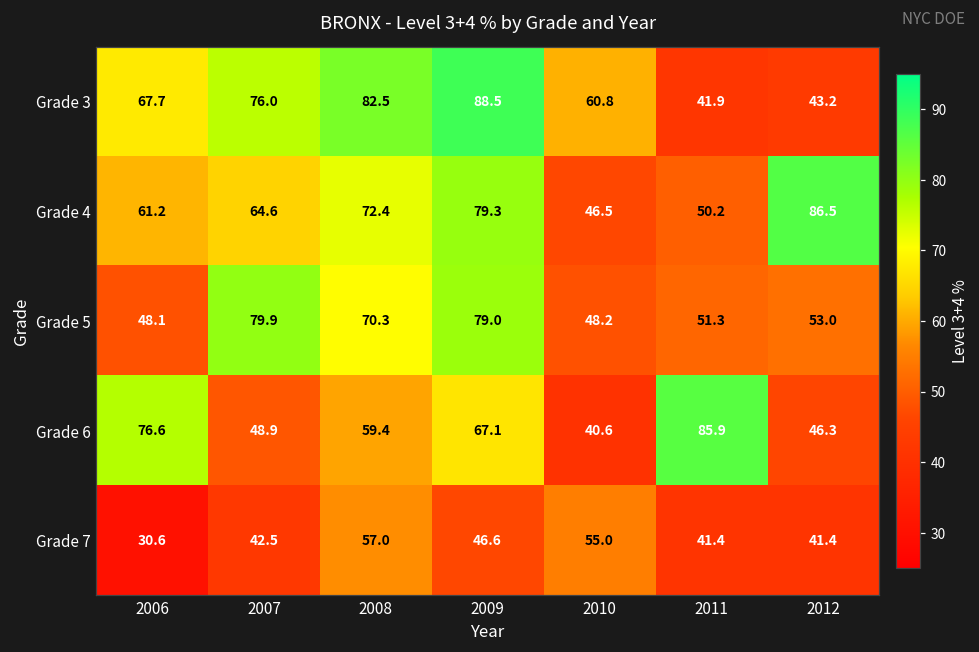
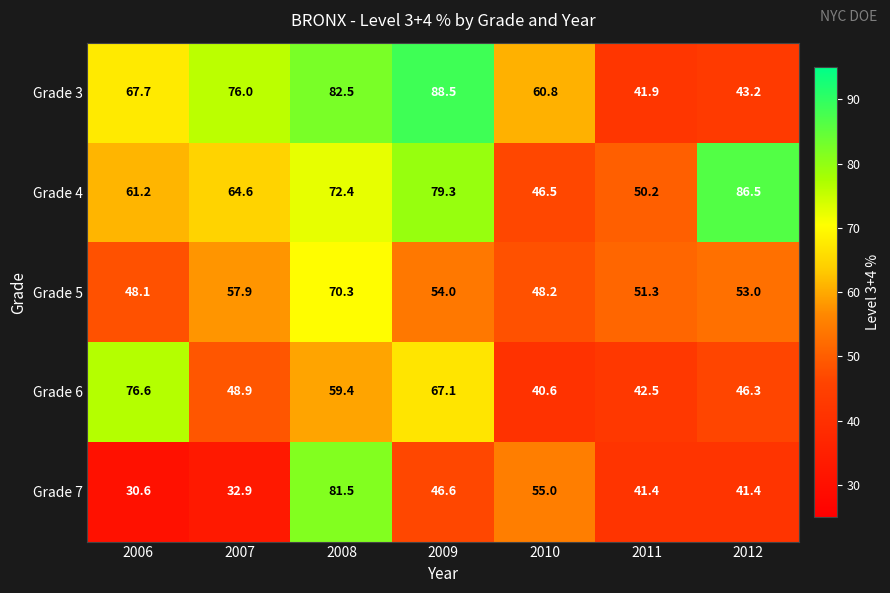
Grade 5, 2007: 79.9 -> 57.9
Grade 5, 2009: 79.0 -> 54.0
Grade 6, 2011: 85.9 -> 42.5
Grade 7, 2007: 42.5 -> 32.9
Grade 7, 2008: 57.0 -> 81.5
